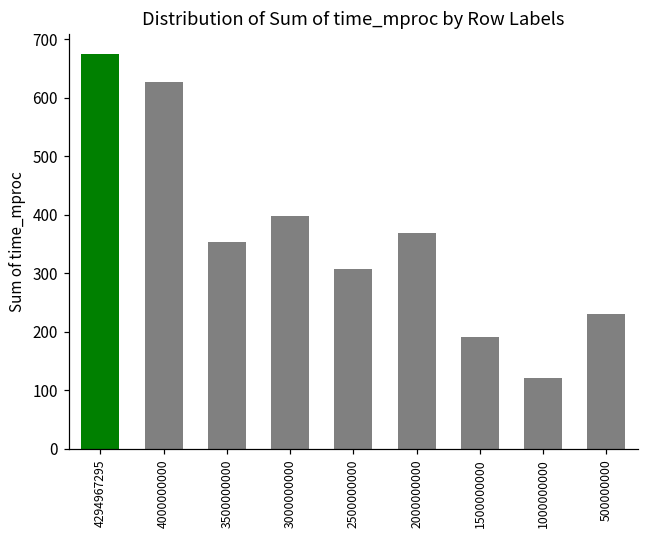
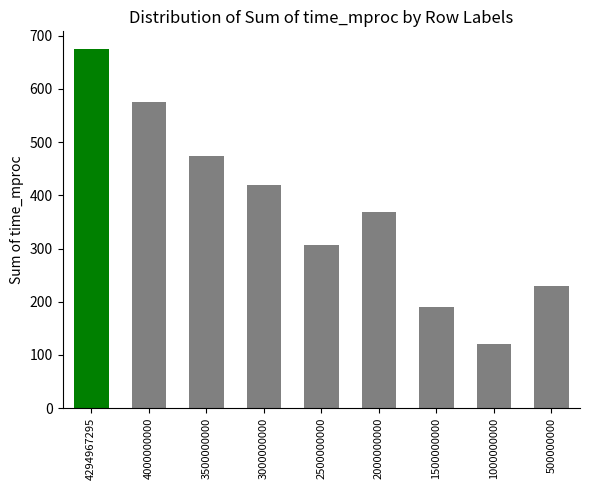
4000000000: 630 -> 580
3500000000: 350 -> 470
3000000000: 400 -> 420
